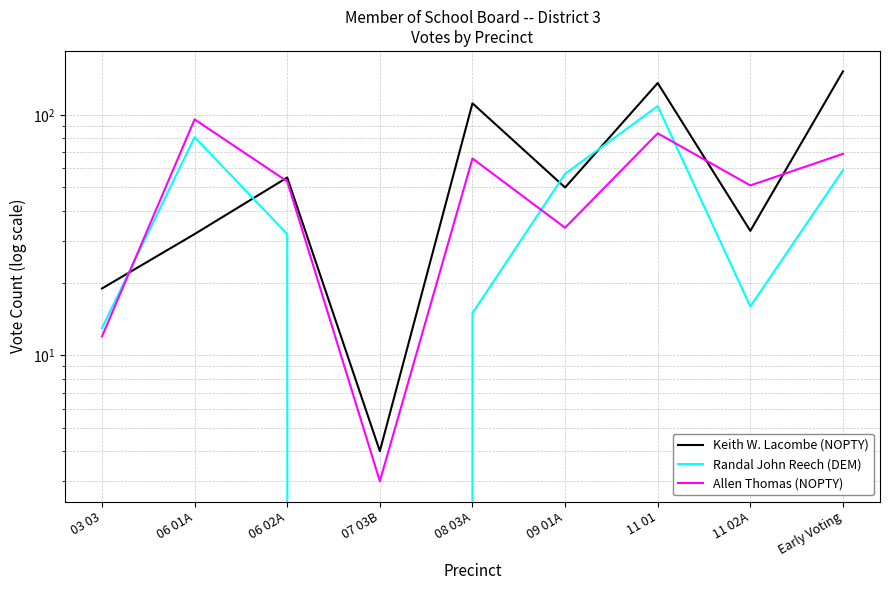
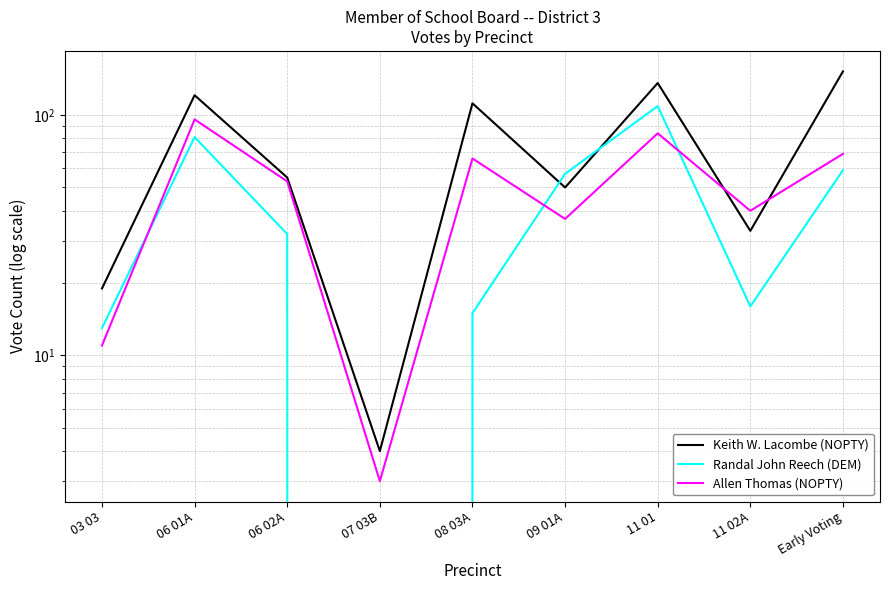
Allen Thomas (NOPTY), 03 03: 12 -> 11
Keith W. Lacombe (NOPTY), 06 01A: 32 -> 120
Allen Thomas (NOPTY), 09 01A: 34 -> 37
Allen Thomas (NOPTY), 11 02A: 51 -> 40
